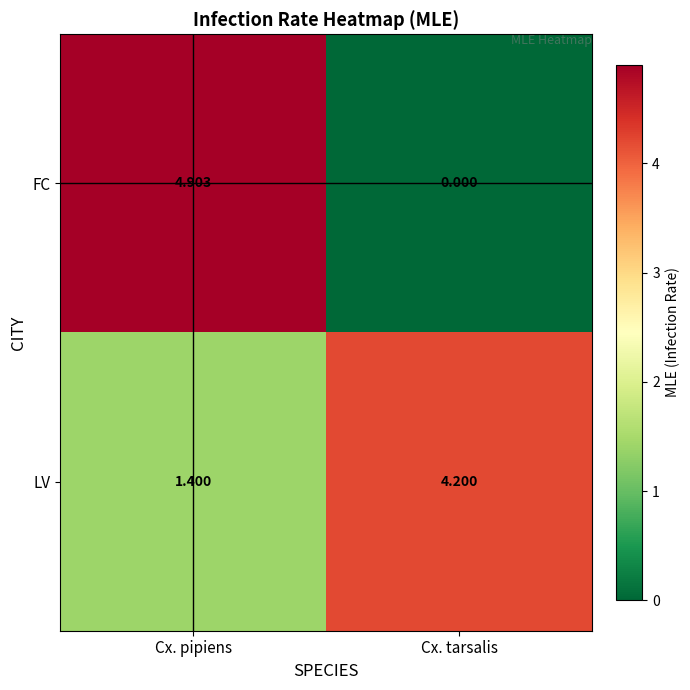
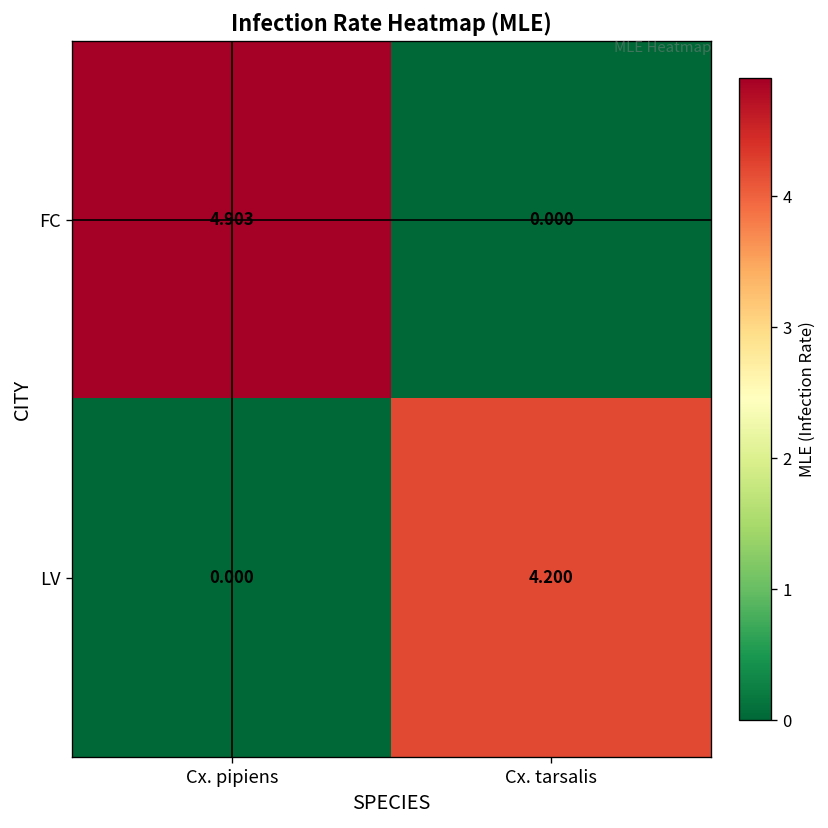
LV, Cx. pipiens: 1.400 -> 0.000
